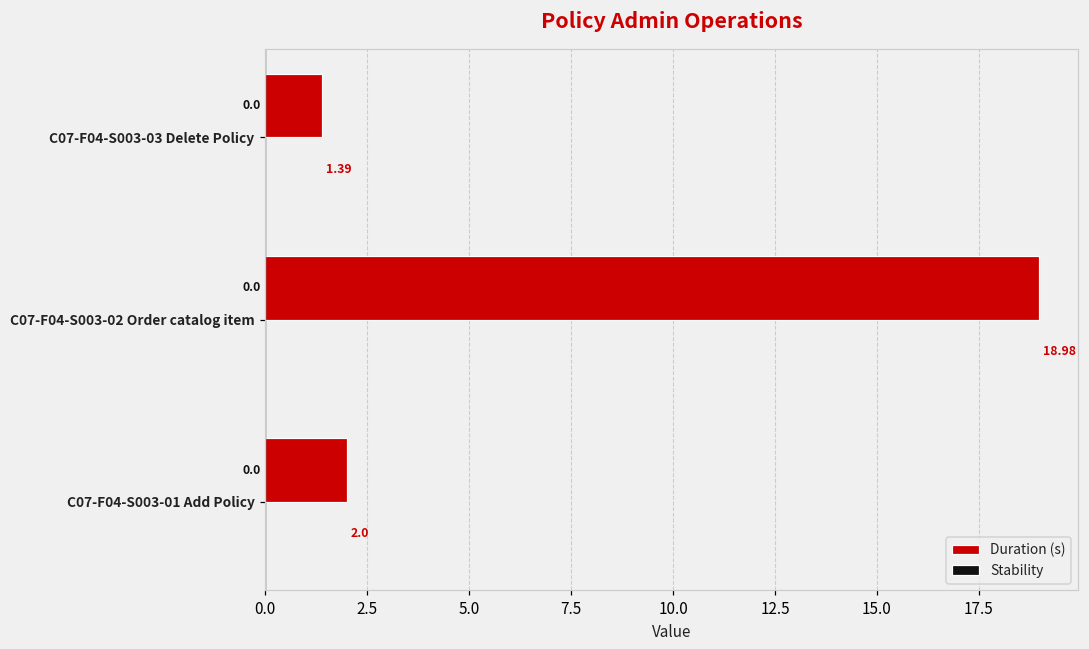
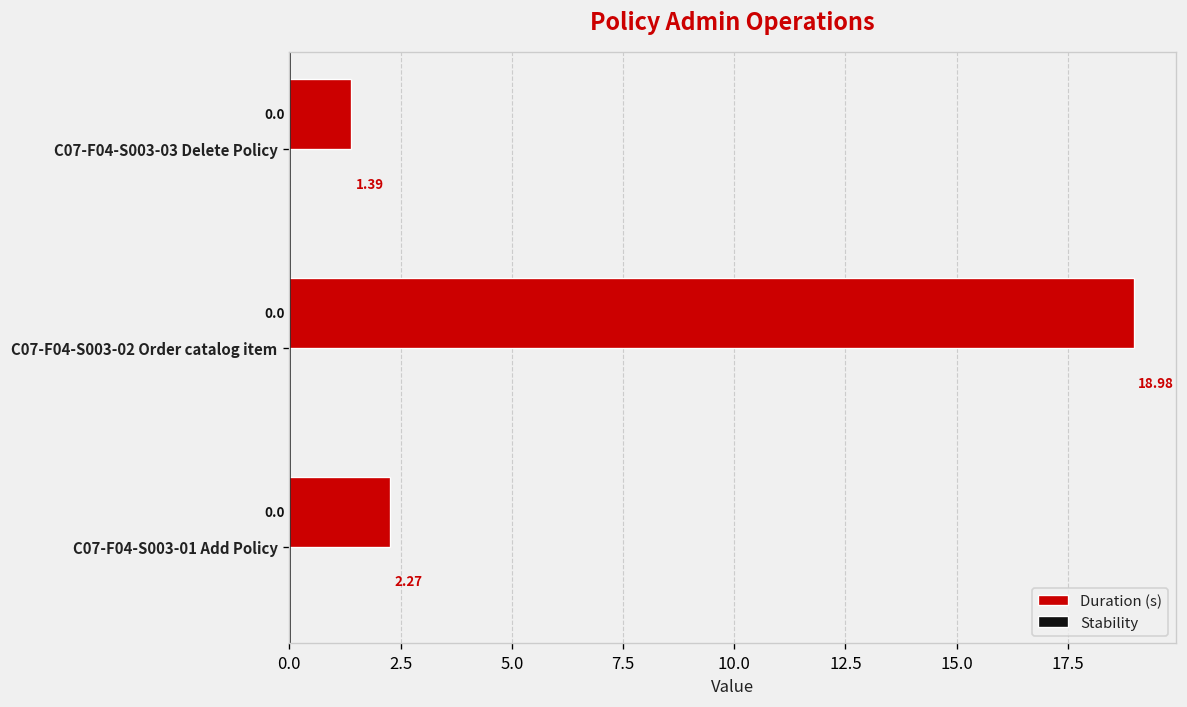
Duration (s), C07-F04-S003-01 Add Policy: 2.0 -> 2.27
